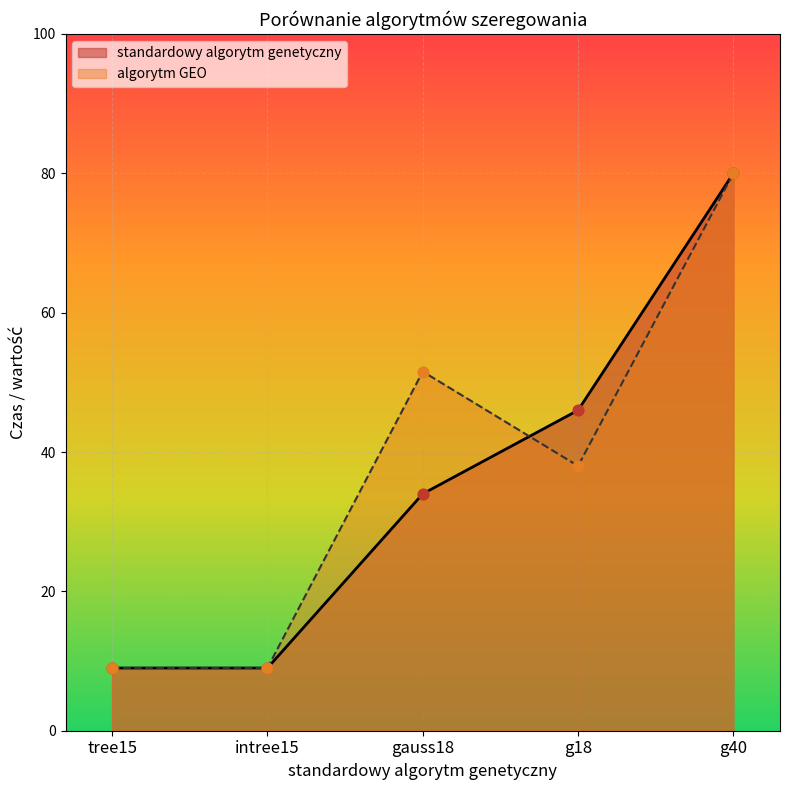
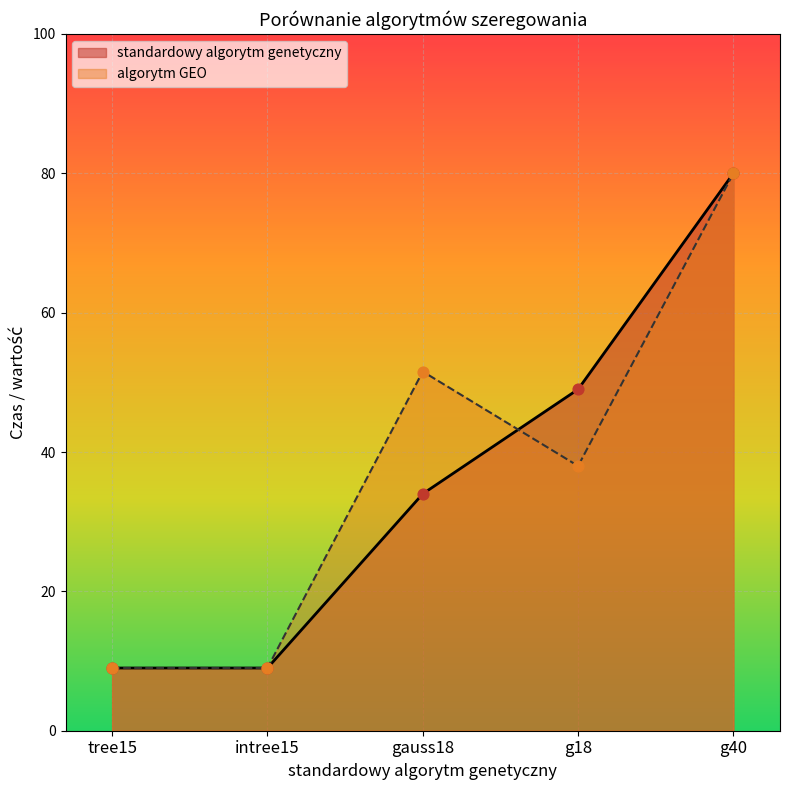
standardowy algorytm genetyczny, g18: 46 -> 49
